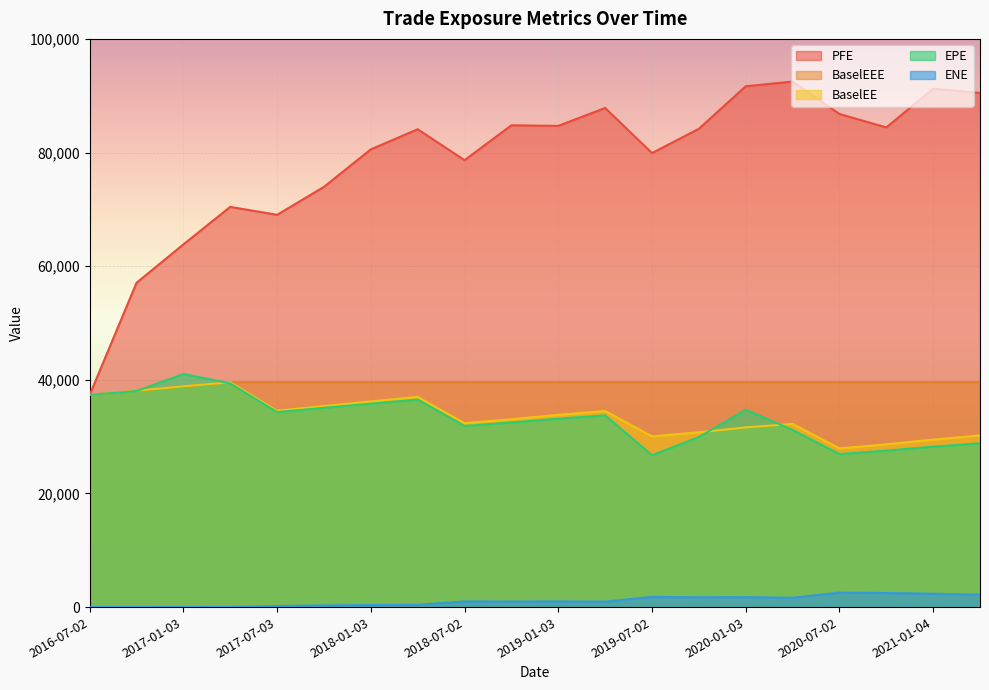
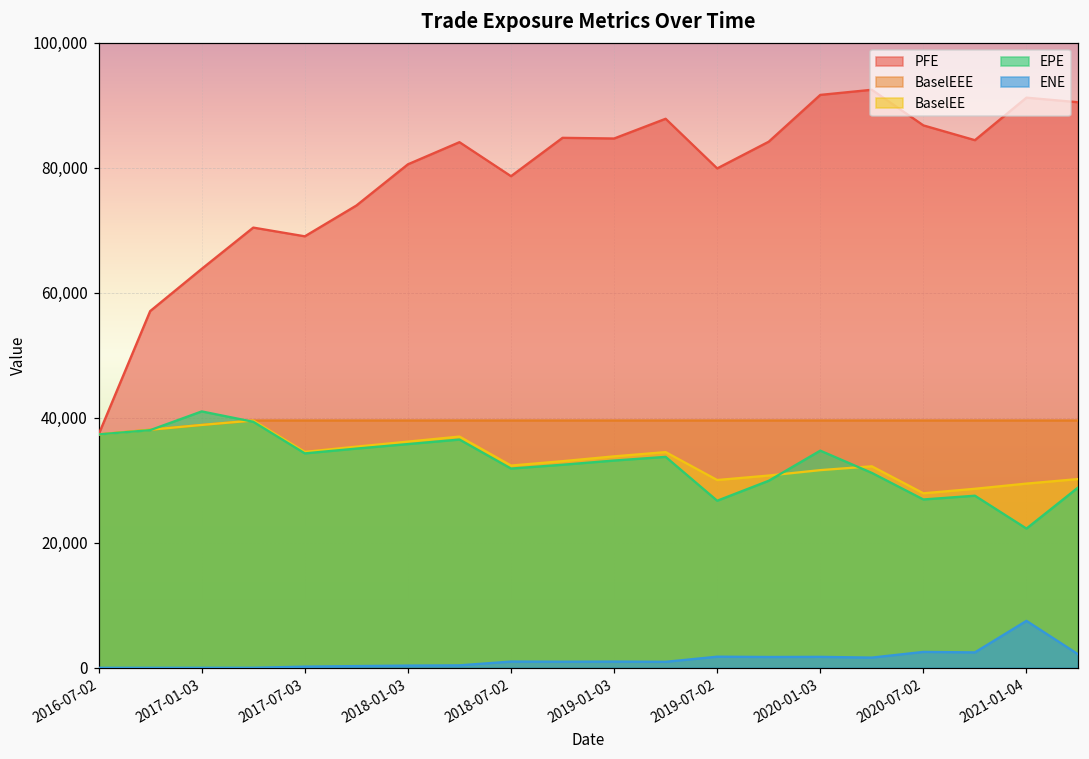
EPE, 2021-01-04: 28,000 -> 22,000
ENE, 2021-01-04: 2,000 -> 8,000
